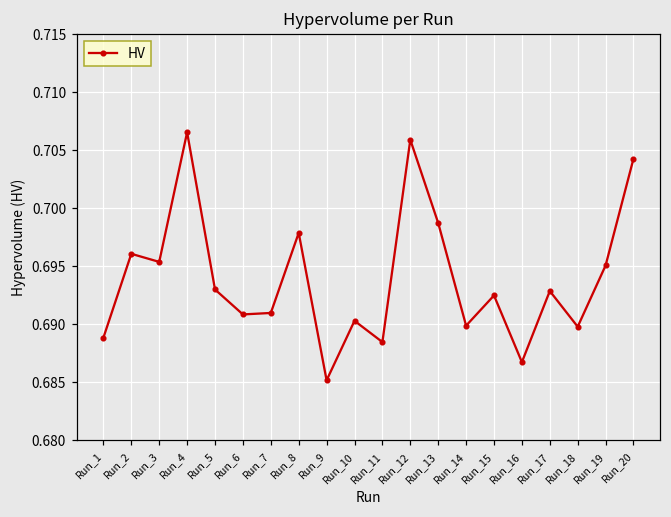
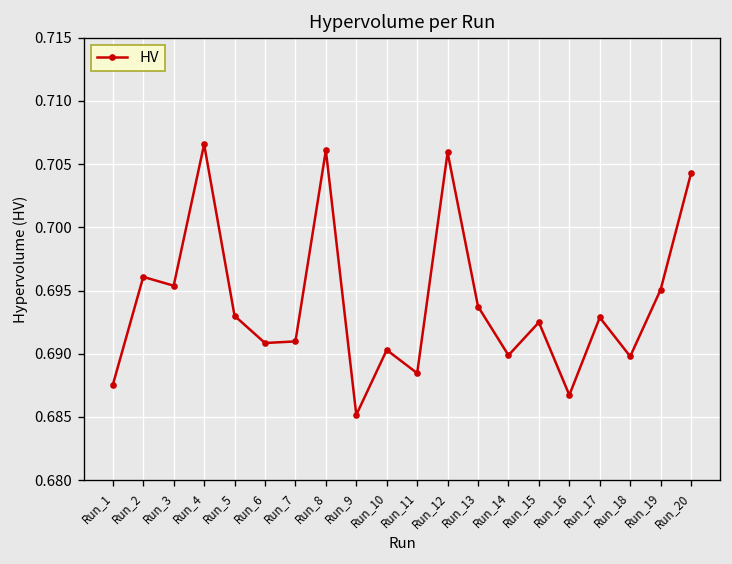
Run_1: 0.6888 -> 0.6875
Run_8: 0.6979 -> 0.7061
Run_13: 0.6987 -> 0.6937
